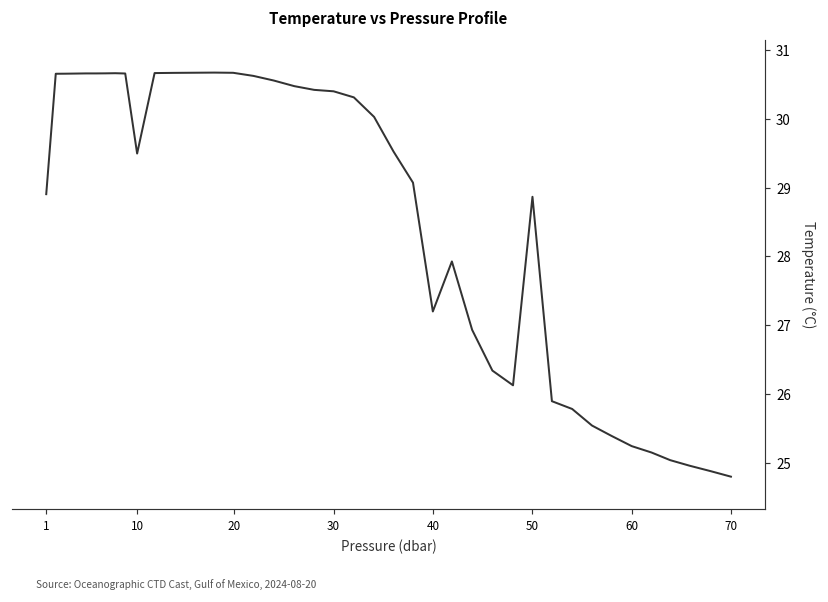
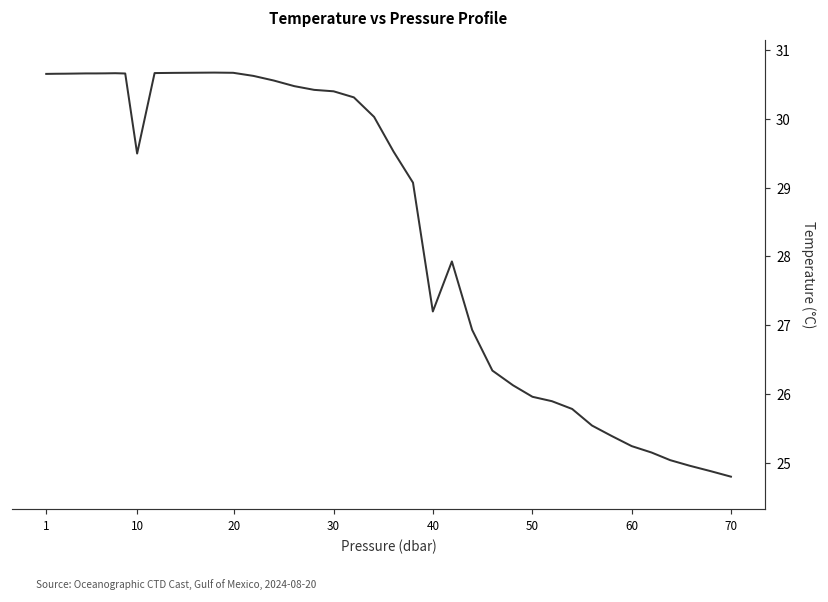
1: 28.9 -> 30.7
50: 28.9 -> 26.0
